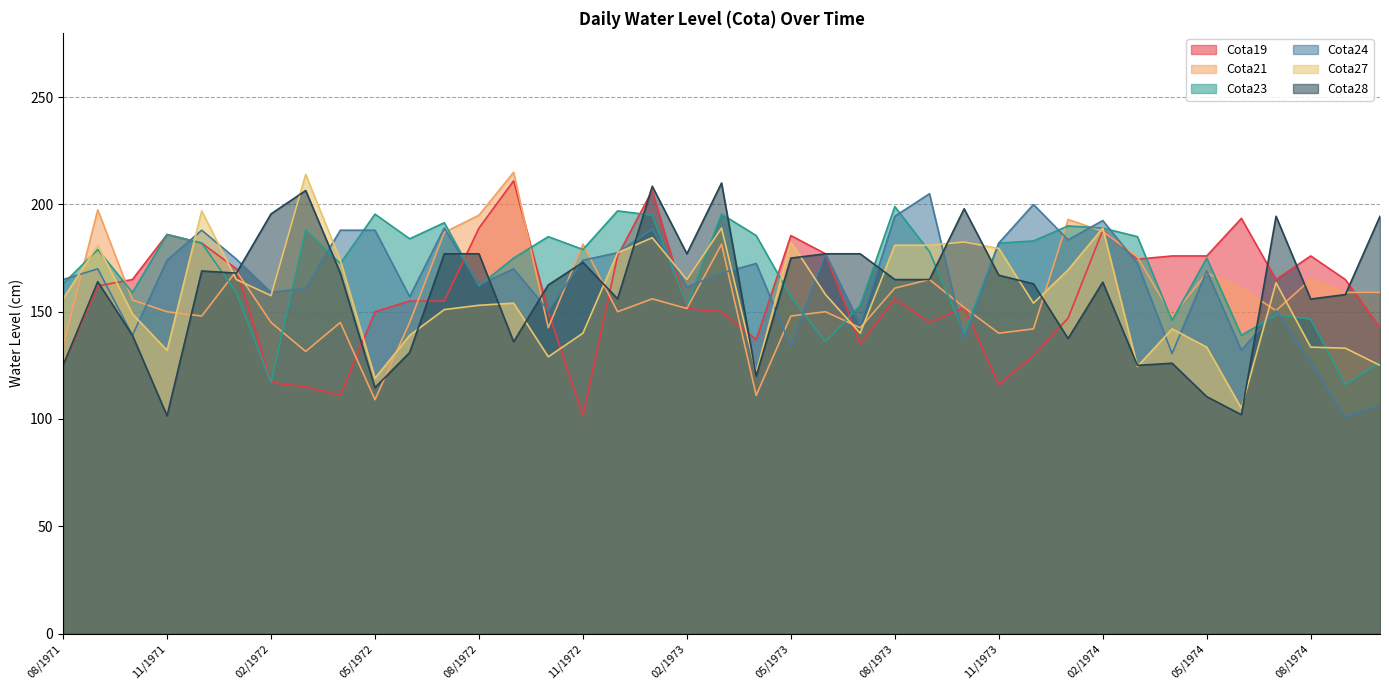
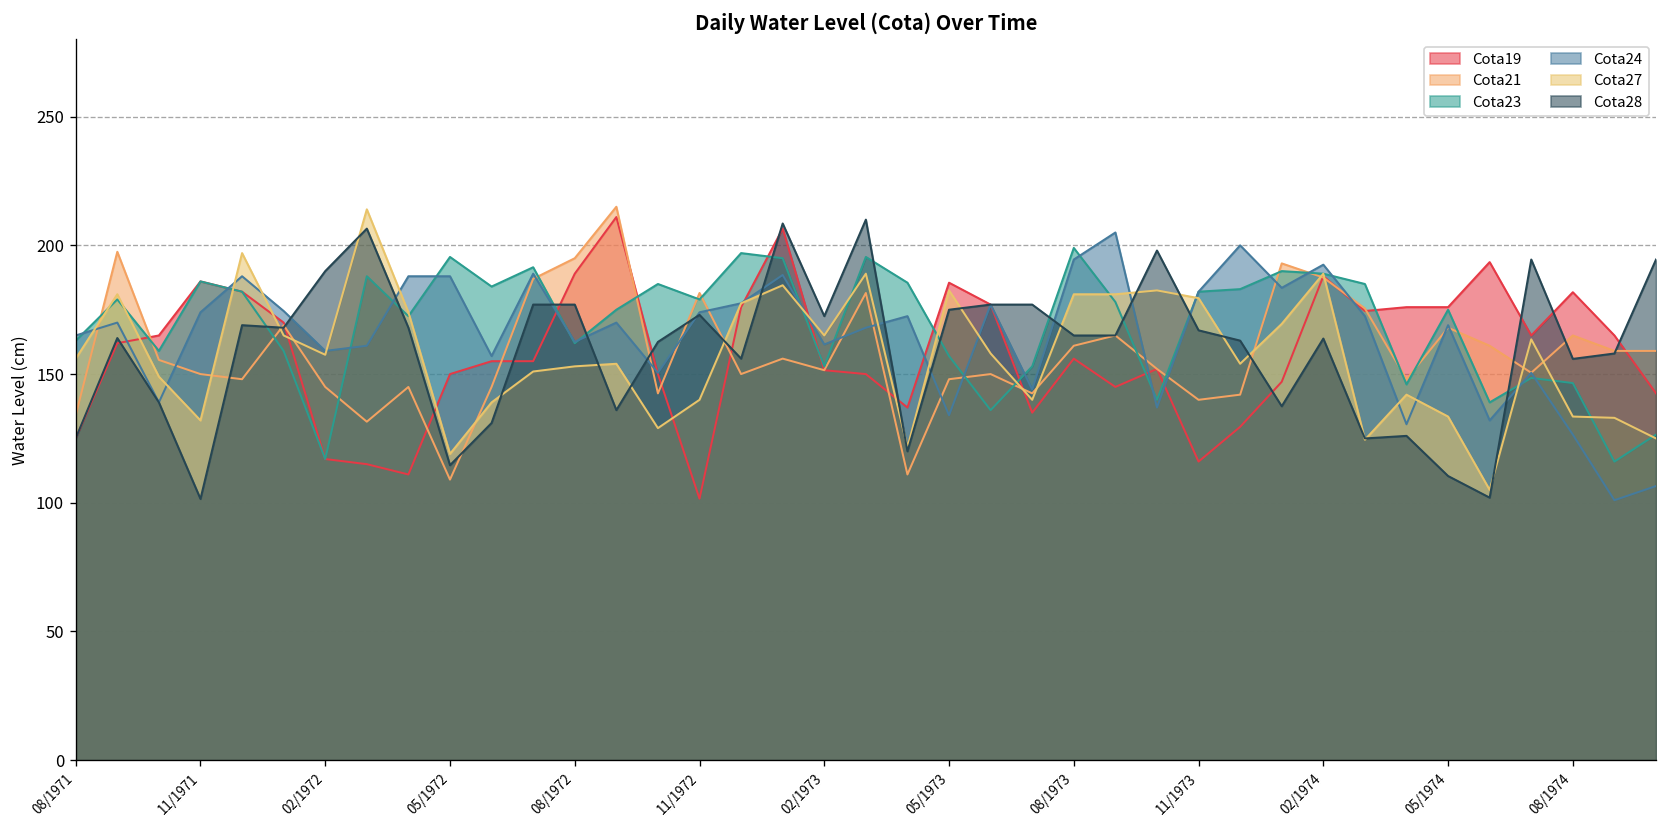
Cota28, 02/1972: 196 -> 190
Cota28, 02/1973: 177 -> 173
Cota19, 08/1974: 176 -> 182
